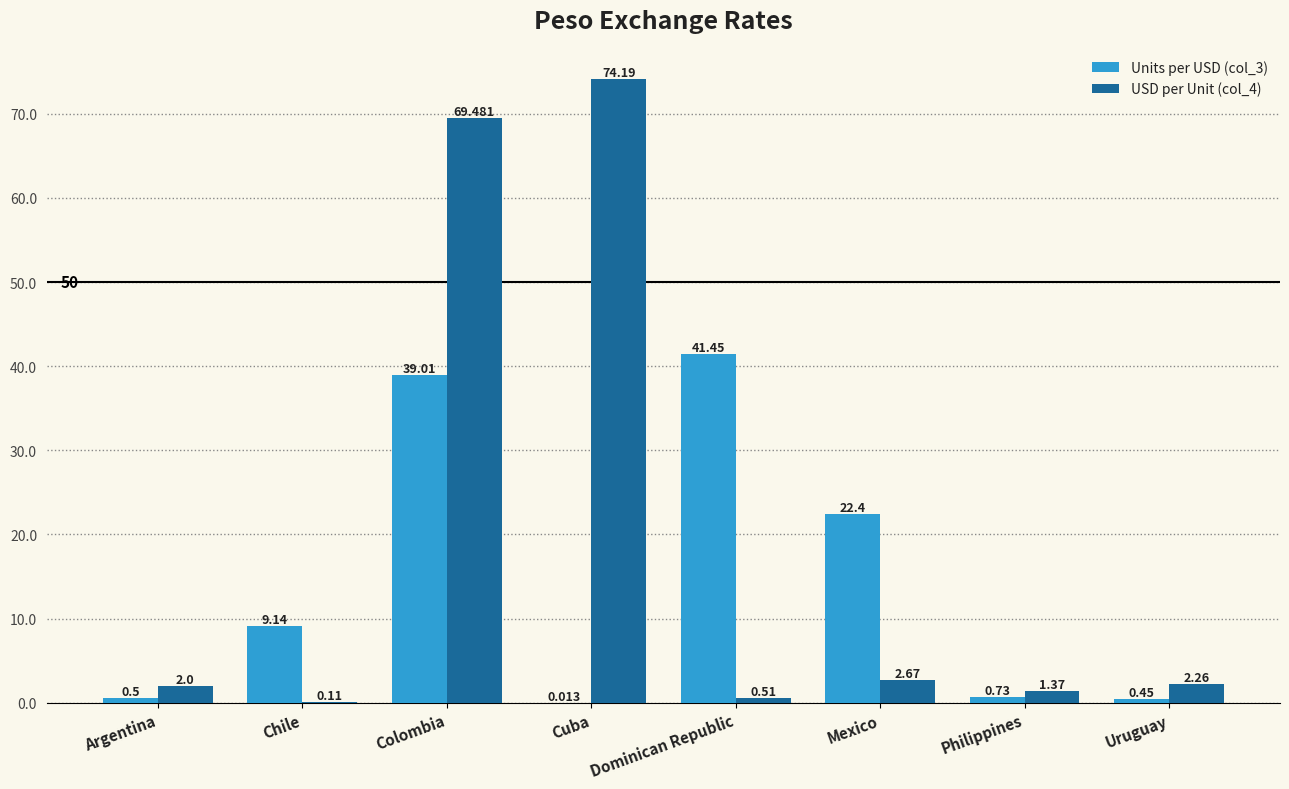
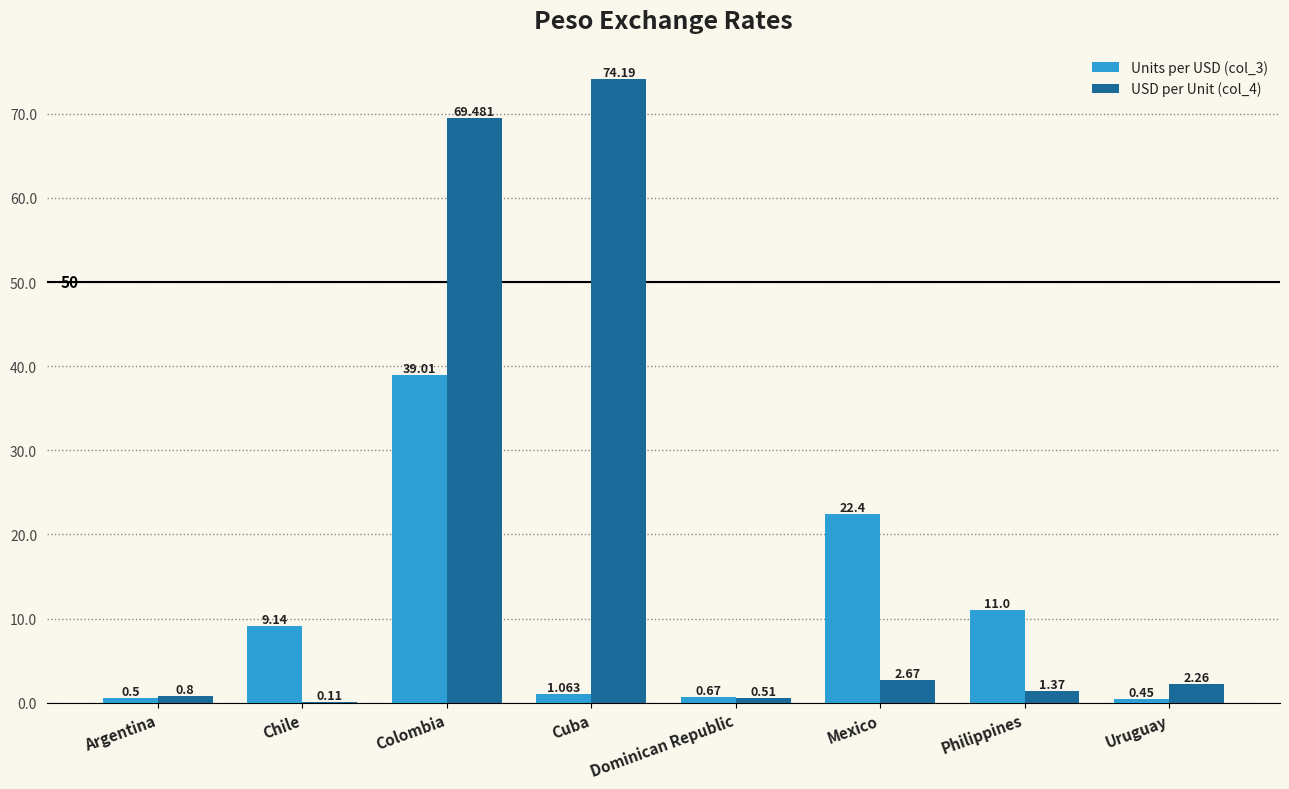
USD per Unit (col_4), Argentina: 2.0 -> 0.8
Units per USD (col_3), Cuba: 0.013 -> 1.063
Units per USD (col_3), Dominican Republic: 41.45 -> 0.67
Units per USD (col_3), Philippines: 0.73 -> 11.0
